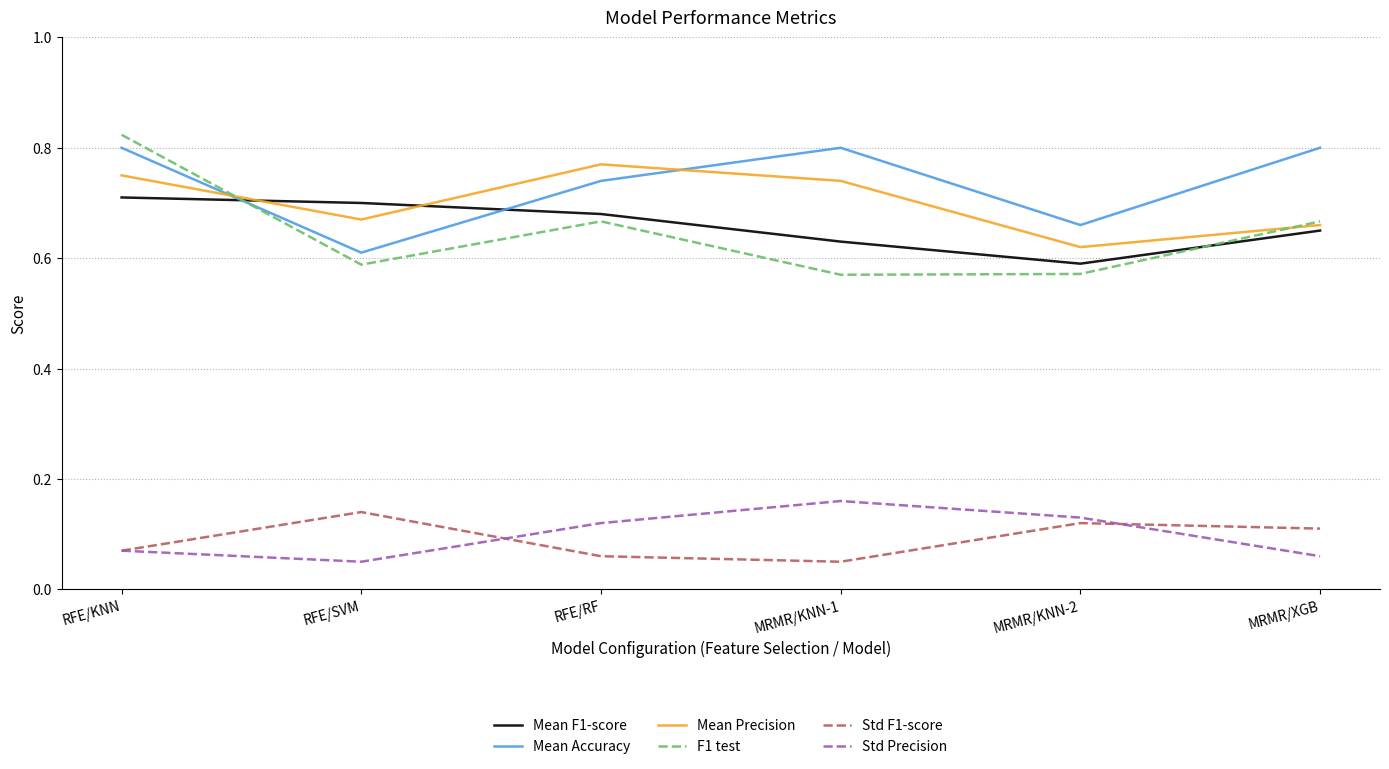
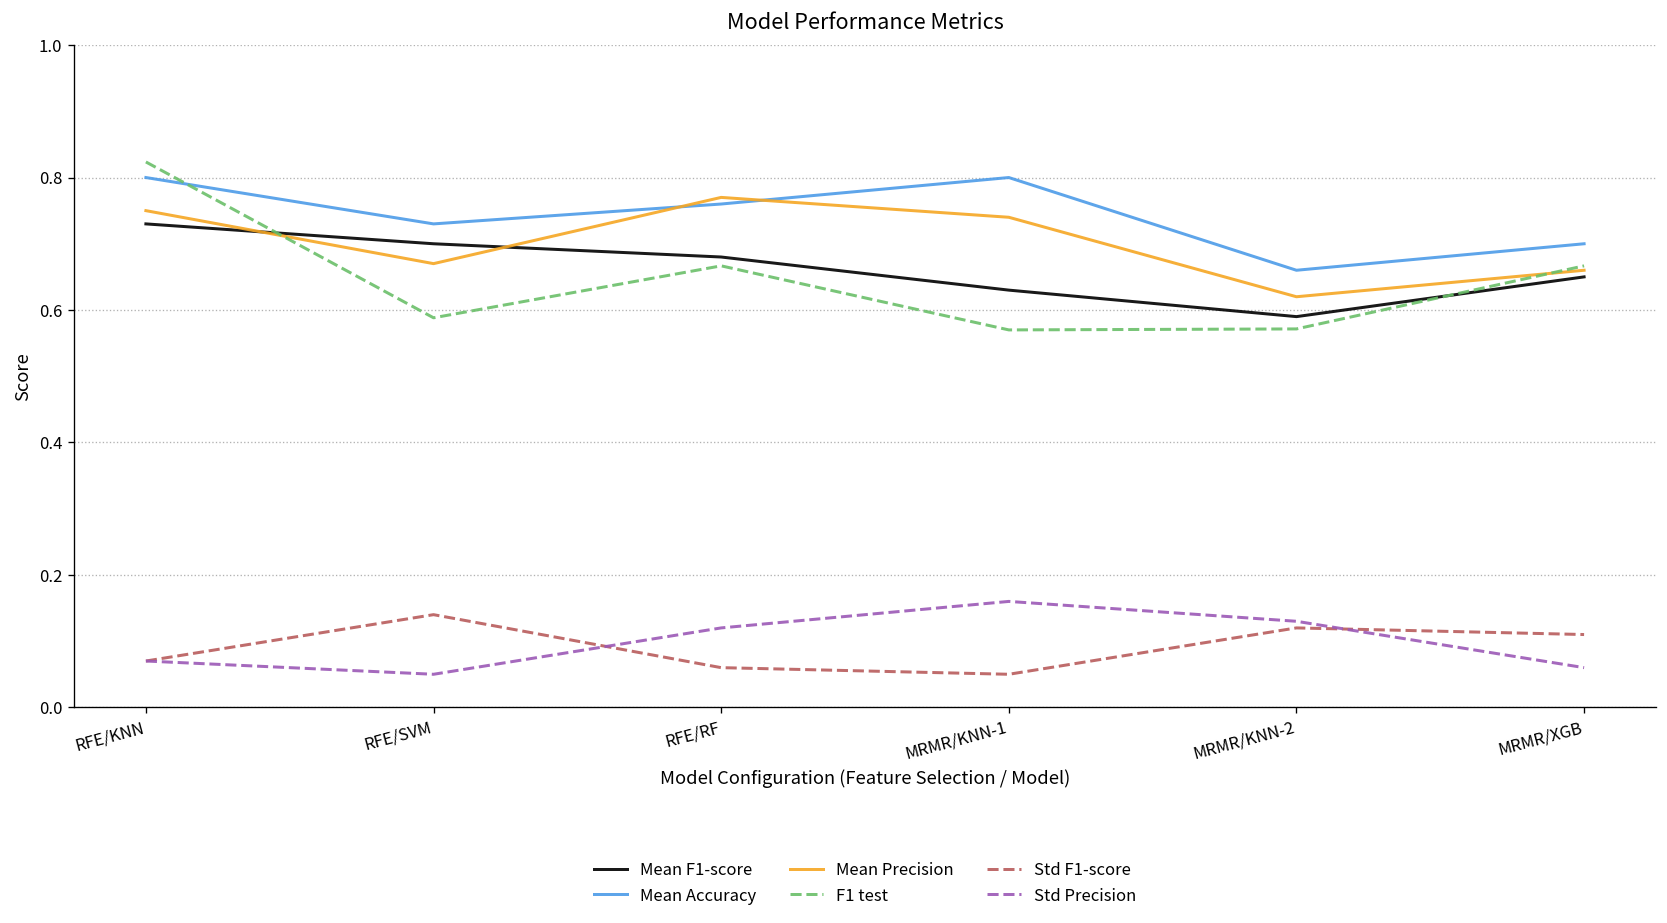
Mean F1-score, RFE/KNN: 0.71 -> 0.73
Mean Accuracy, RFE/SVM: 0.61 -> 0.73
Mean Accuracy, RFE/RF: 0.74 -> 0.76
Mean Accuracy, MRMR/XGB: 0.8 -> 0.7
